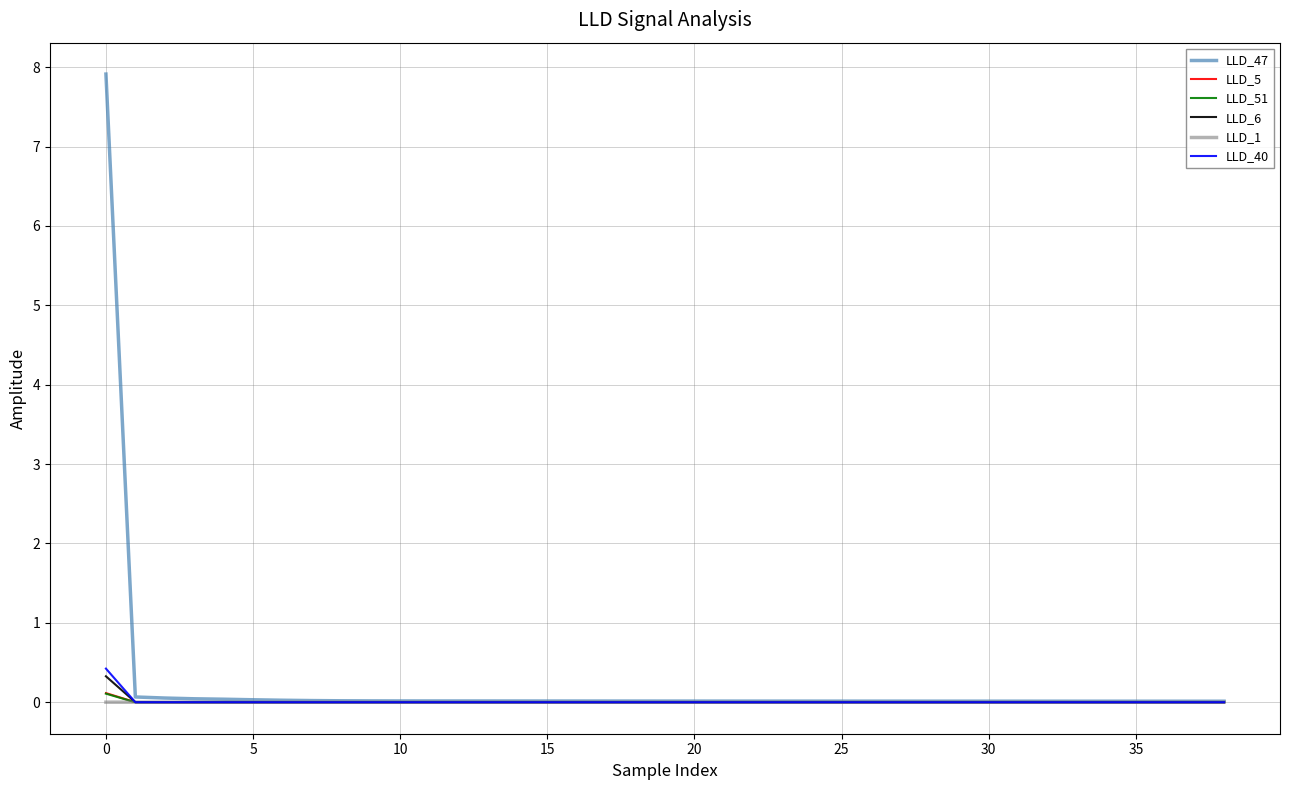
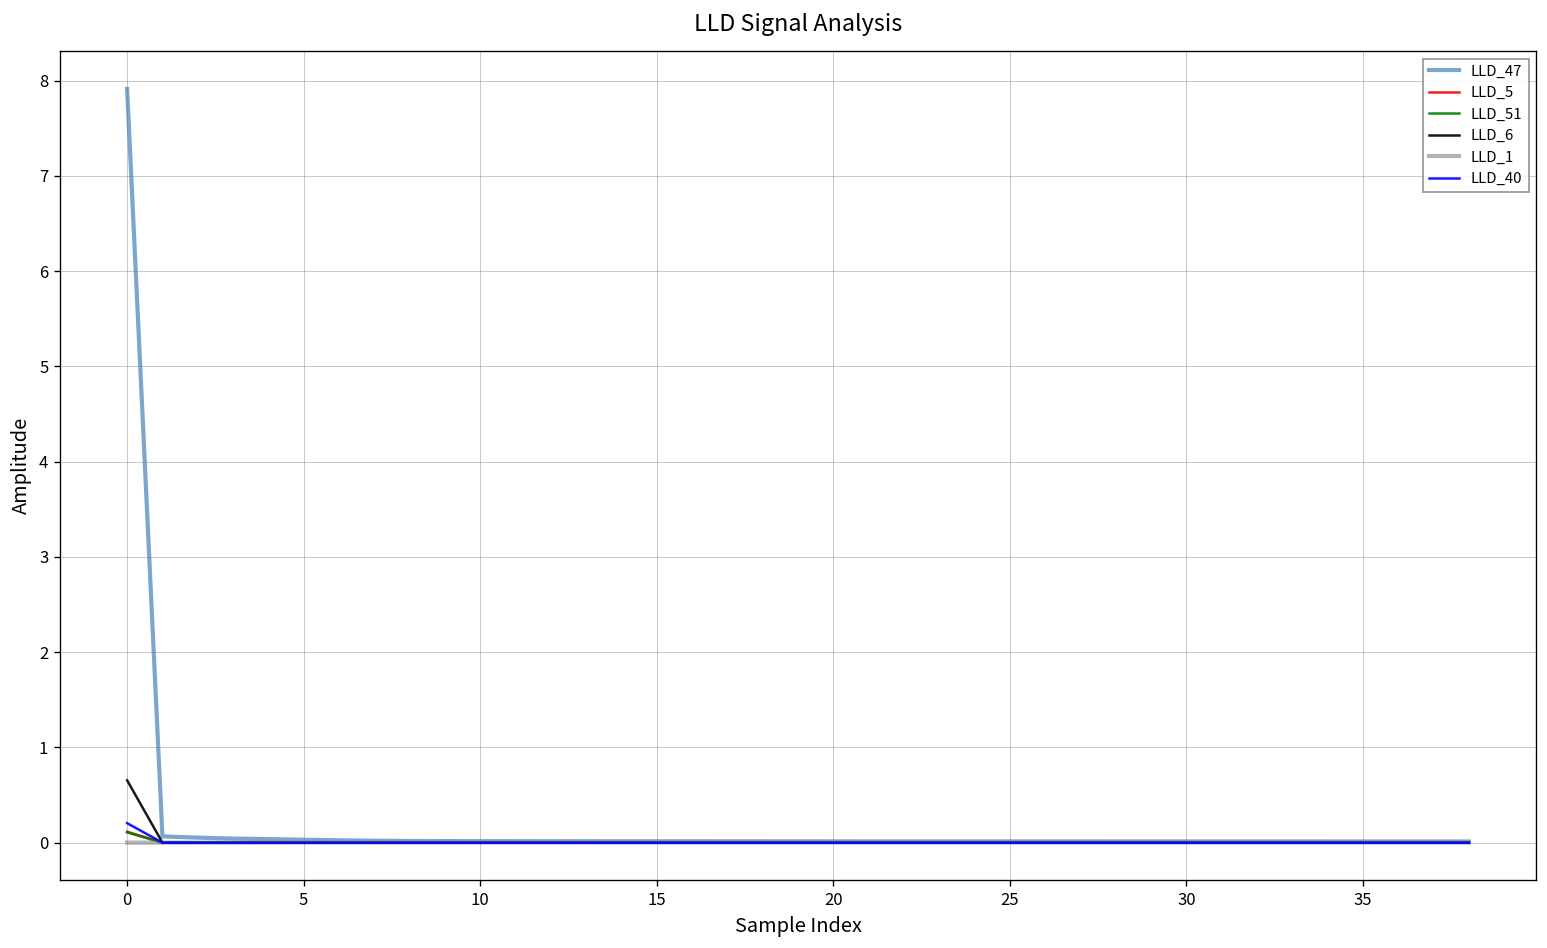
LLD_6, 0: 0.3 -> 0.7
LLD_40, 0: 0.4 -> 0.2
